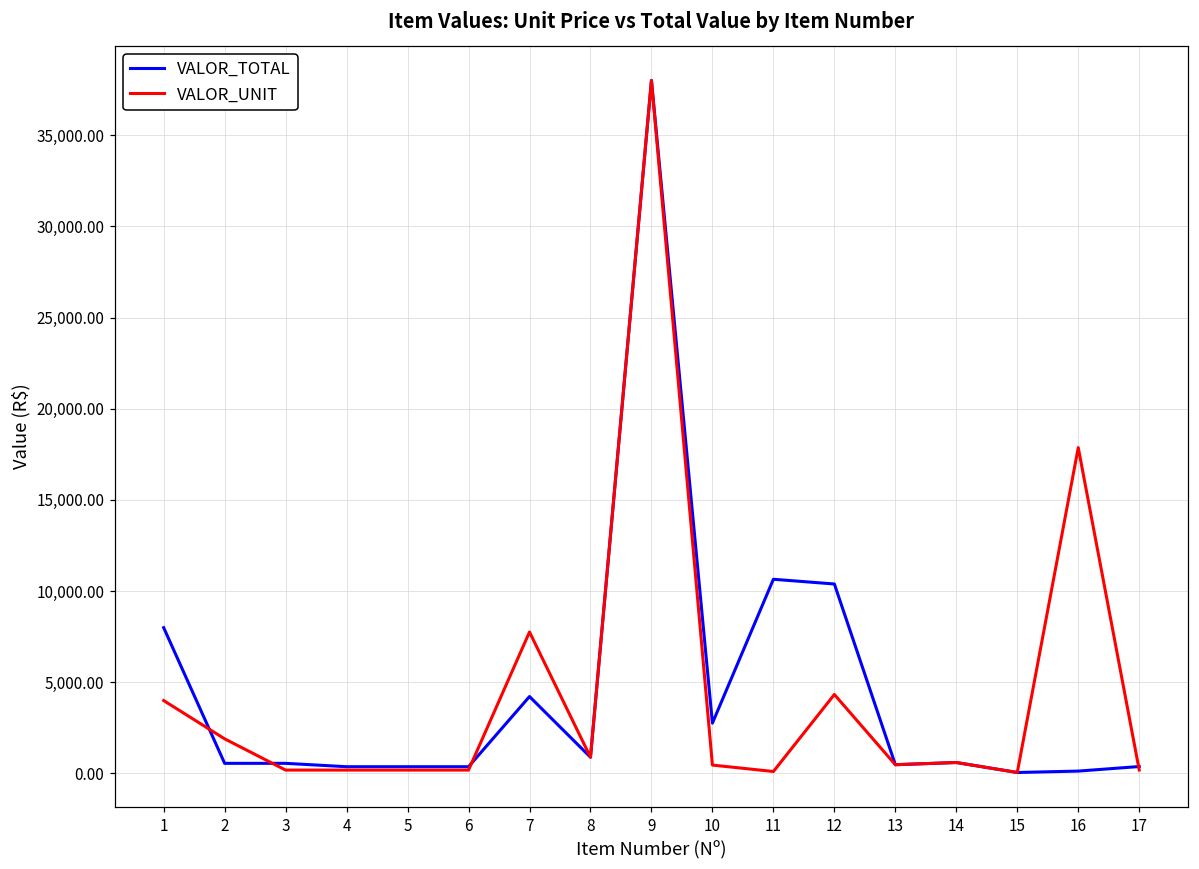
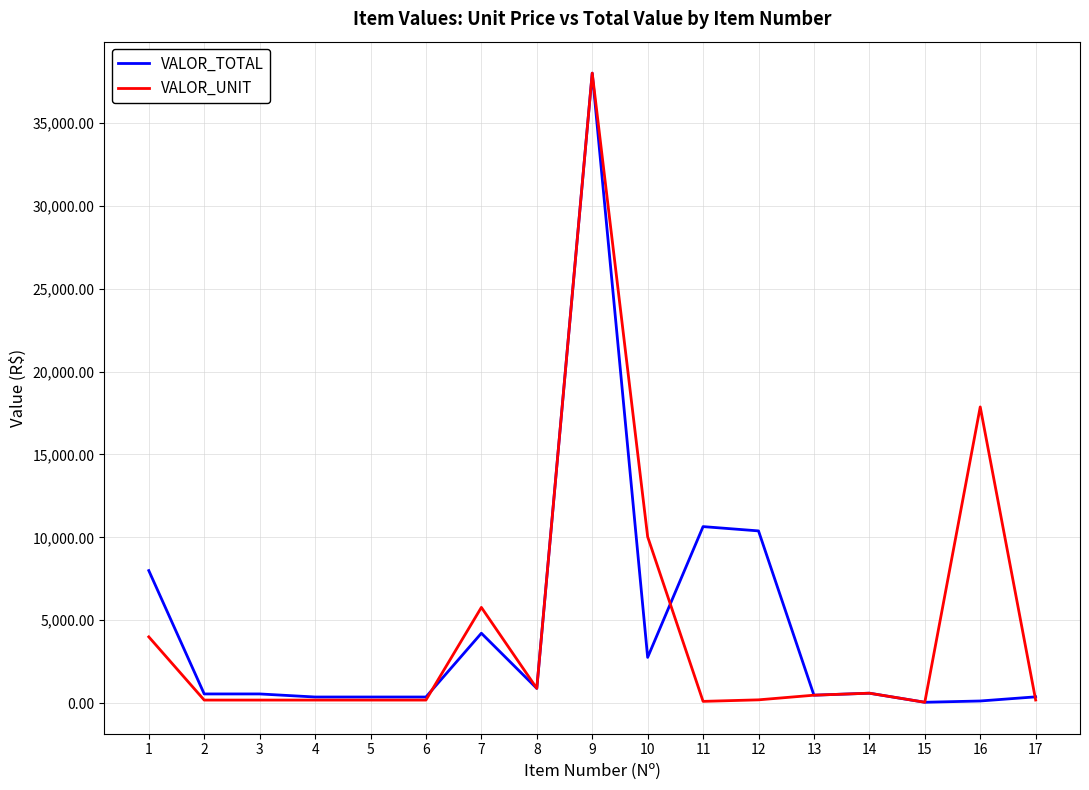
VALOR_UNIT, 2: 1,900 -> 200
VALOR_UNIT, 7: 7,800 -> 5,800
VALOR_UNIT, 10: 500 -> 10,000
VALOR_UNIT, 12: 4,300 -> 200
